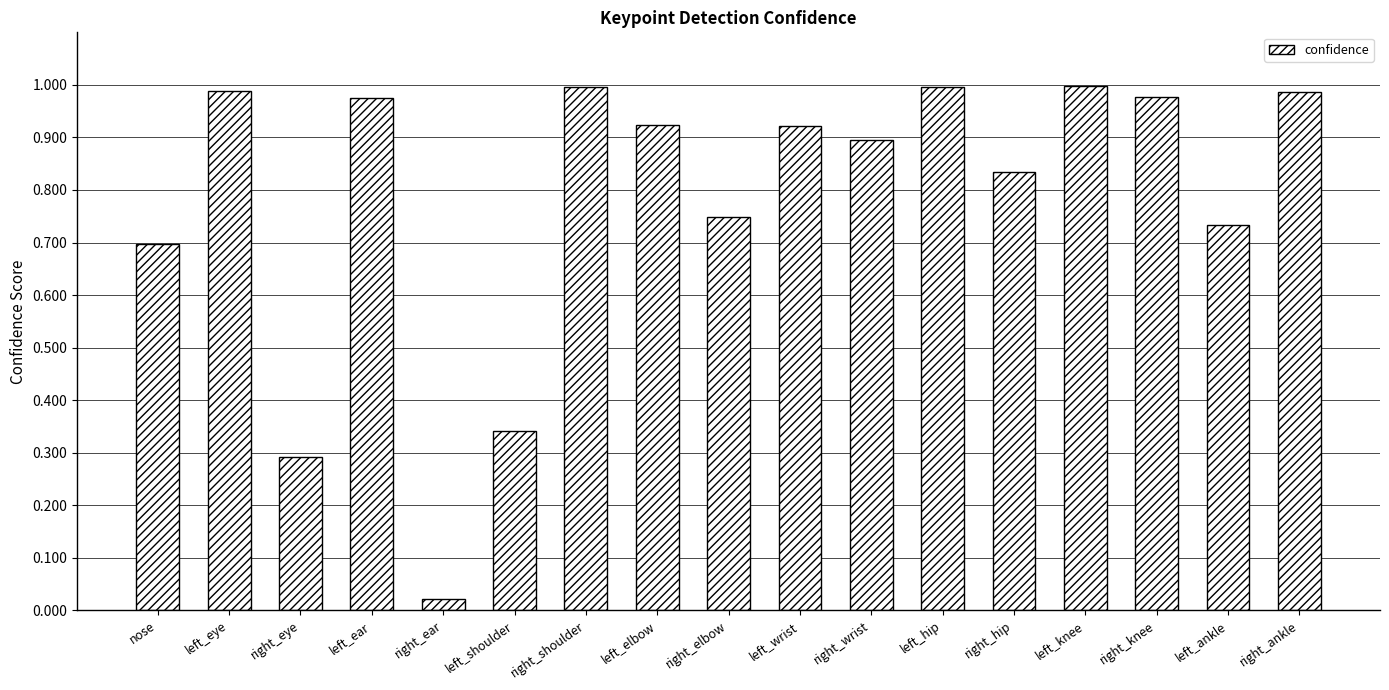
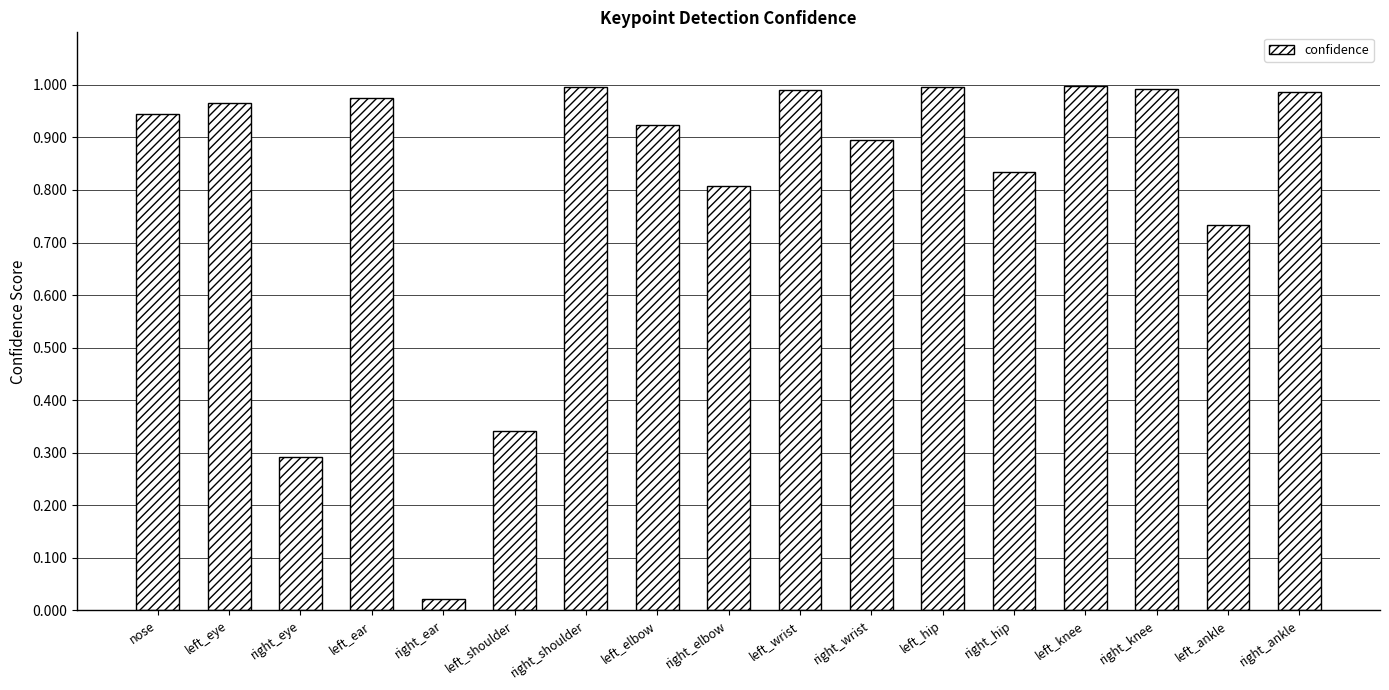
nose: 0.70 -> 0.95
left_eye: 0.99 -> 0.97
right_elbow: 0.75 -> 0.81
left_wrist: 0.92 -> 0.99
right_knee: 0.98 -> 0.99
